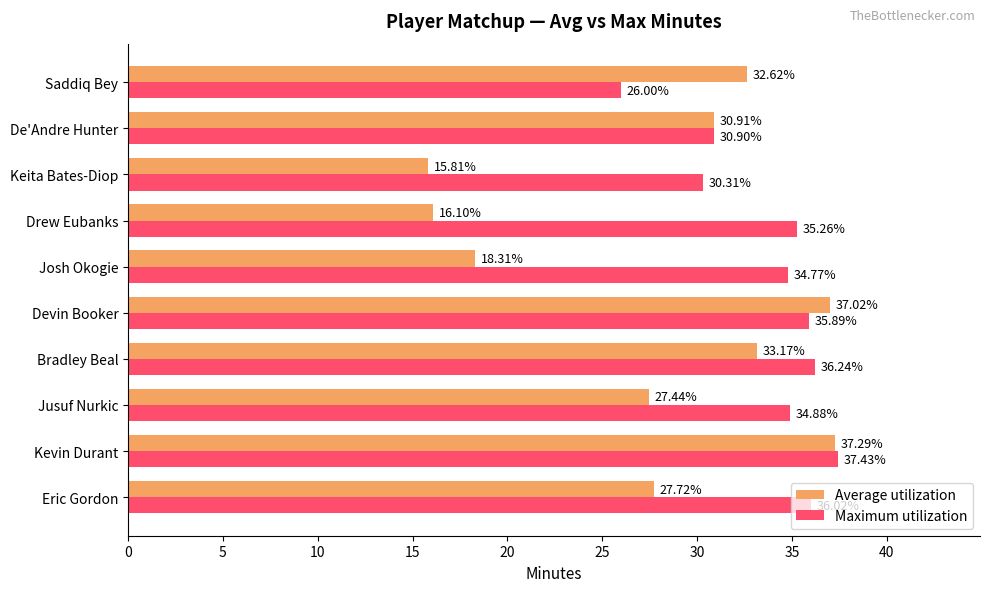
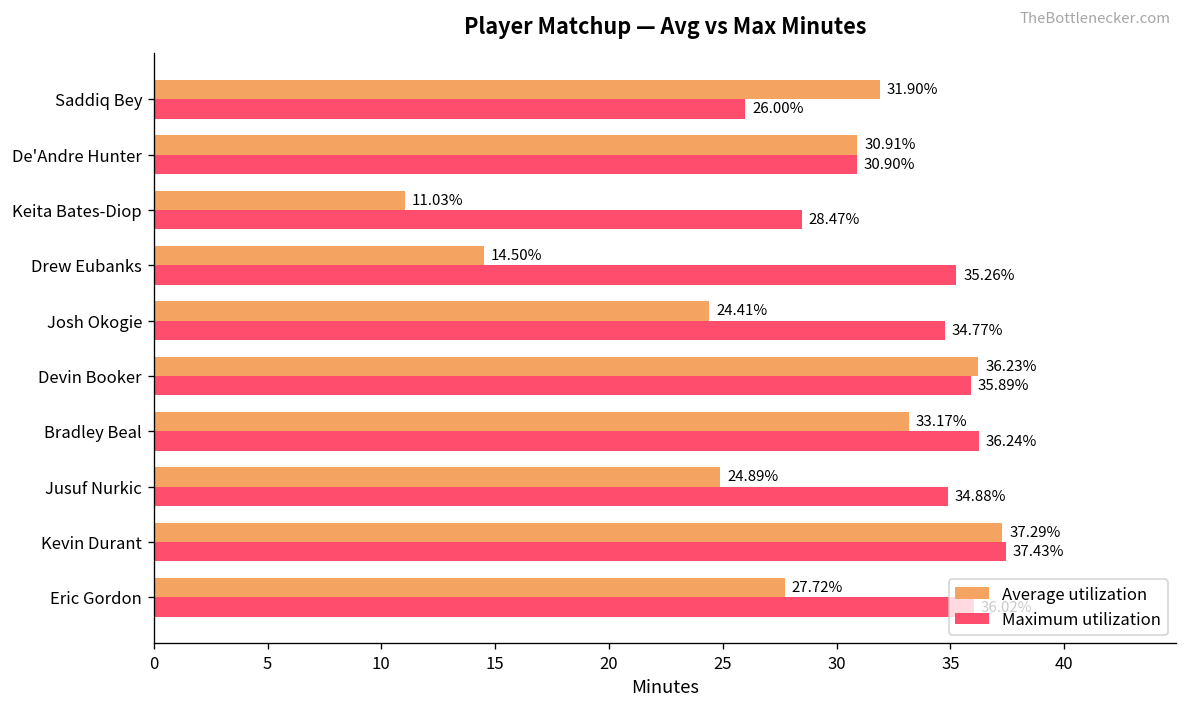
Average utilization, Saddiq Bey: 32.62% -> 31.90%
Average utilization, Keita Bates-Diop: 15.81% -> 11.03%
Maximum utilization, Keita Bates-Diop: 30.31% -> 28.47%
Average utilization, Drew Eubanks: 16.10% -> 14.50%
Average utilization, Josh Okogie: 18.31% -> 24.41%
Average utilization, Devin Booker: 37.02% -> 36.23%
Average utilization, Jusuf Nurkic: 27.44% -> 24.89%
